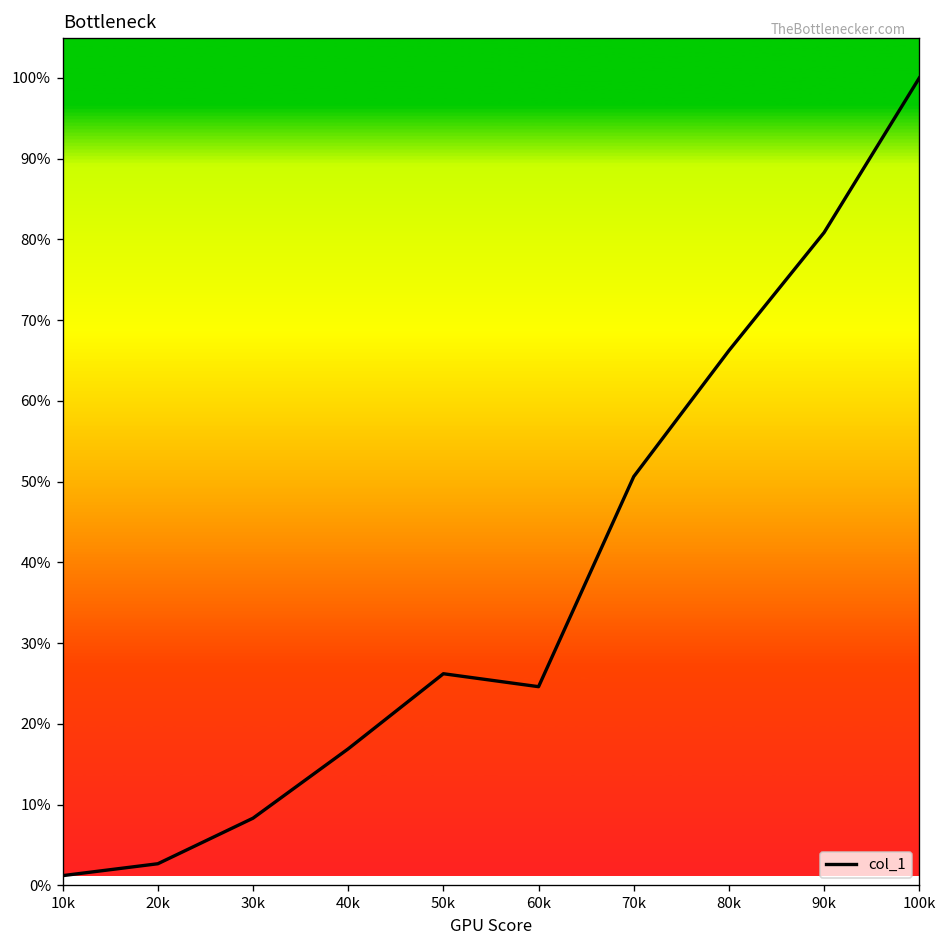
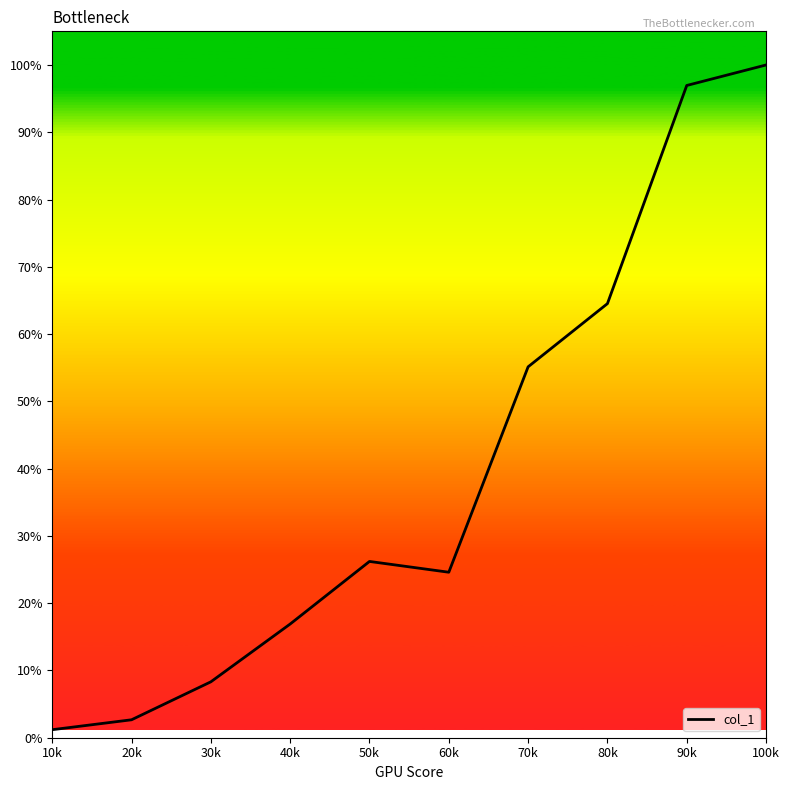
70k: 51% -> 55%
80k: 66% -> 65%
90k: 81% -> 97%
